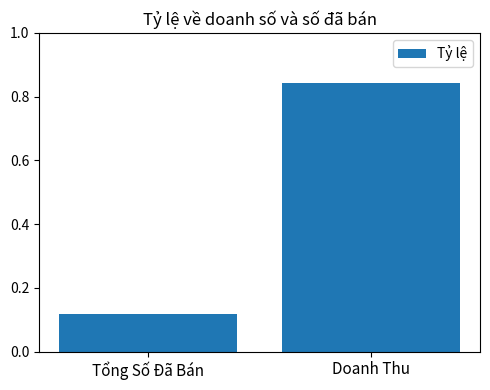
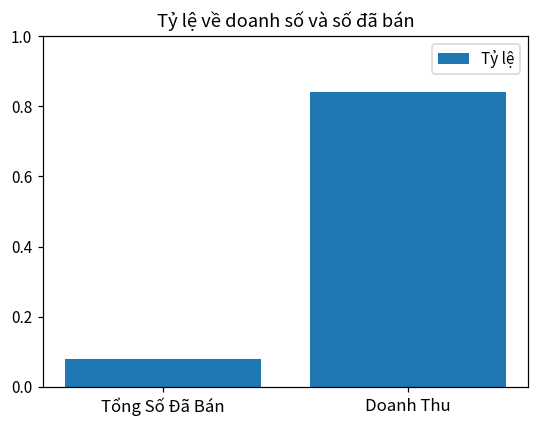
Tổng Số Đã Bán: 0.12 -> 0.08
